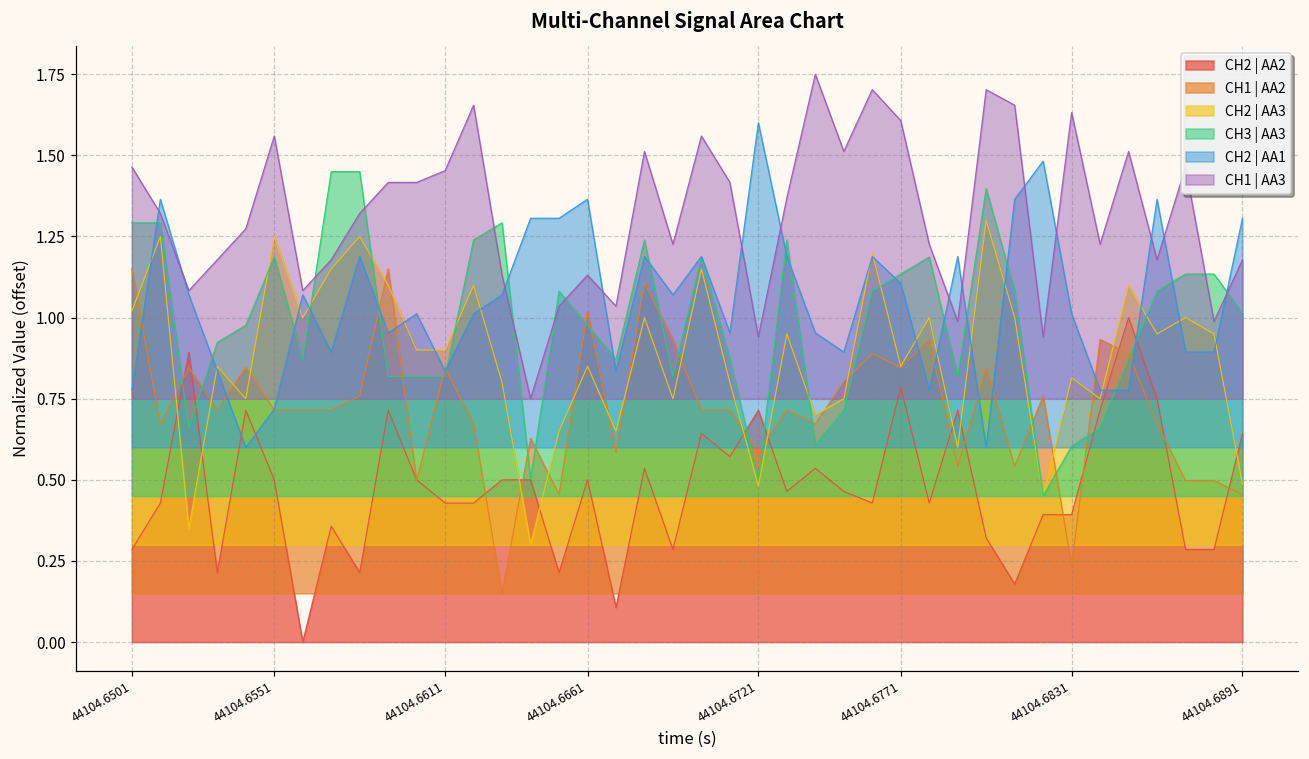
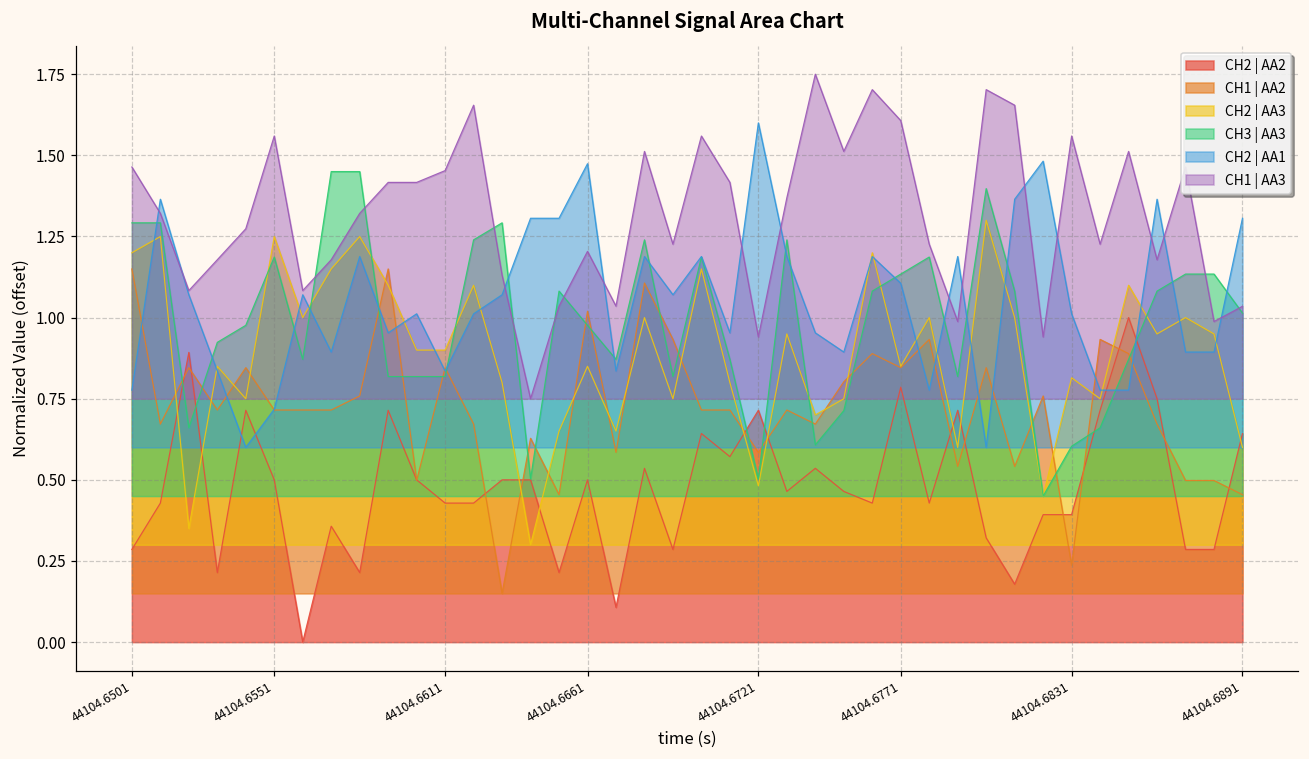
CH2 | AA3, 44104.6501: 1.02 -> 1.20
CH2 | AA1, 44104.6661: 1.36 -> 1.47
CH1 | AA3, 44104.6661: 1.13 -> 1.20
CH1 | AA3, 44104.6831: 1.63 -> 1.56
CH2 | AA3, 44104.6891: 0.49 -> 0.60
CH1 | AA3, 44104.6891: 1.18 -> 1.03
